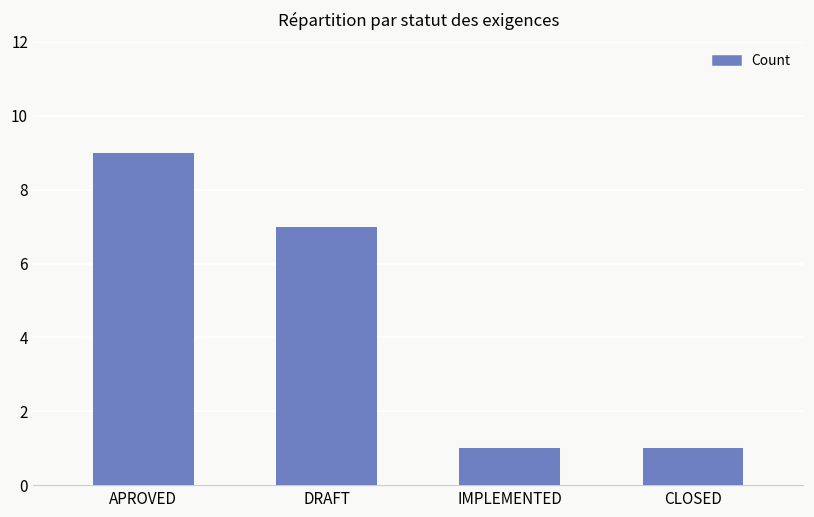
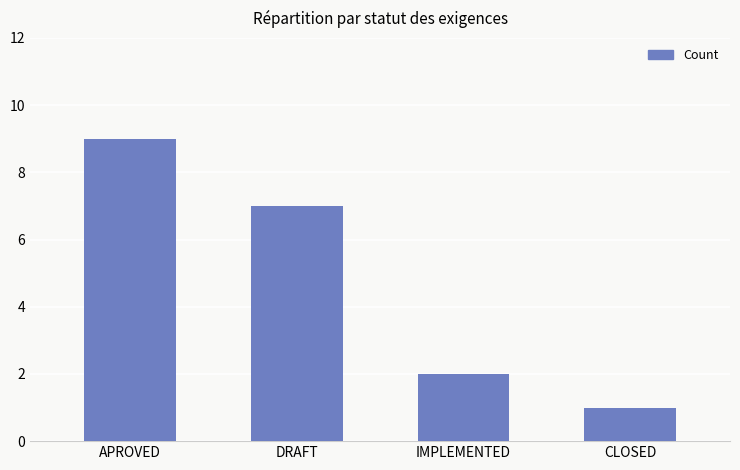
IMPLEMENTED: 1 -> 2
